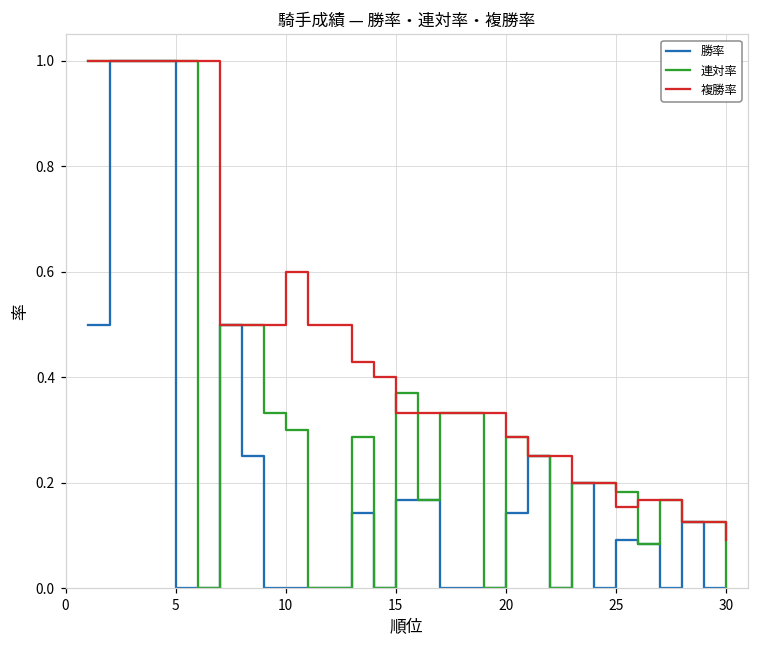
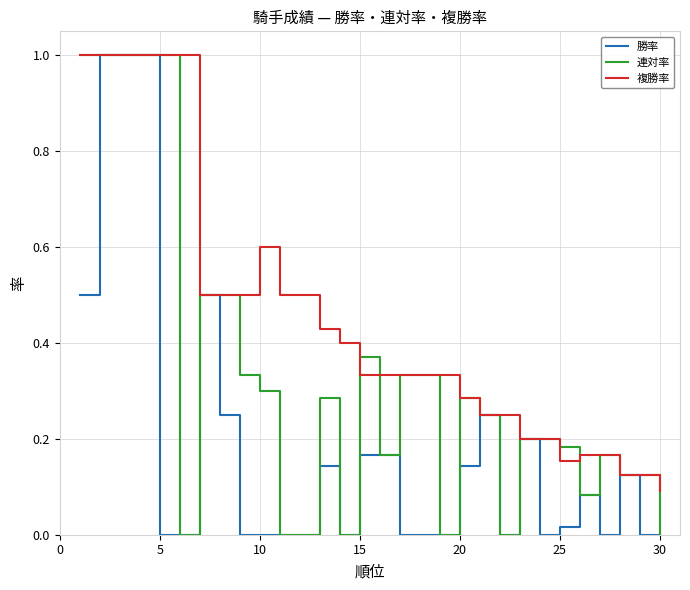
勝率, 25: 0.09 -> 0.02
